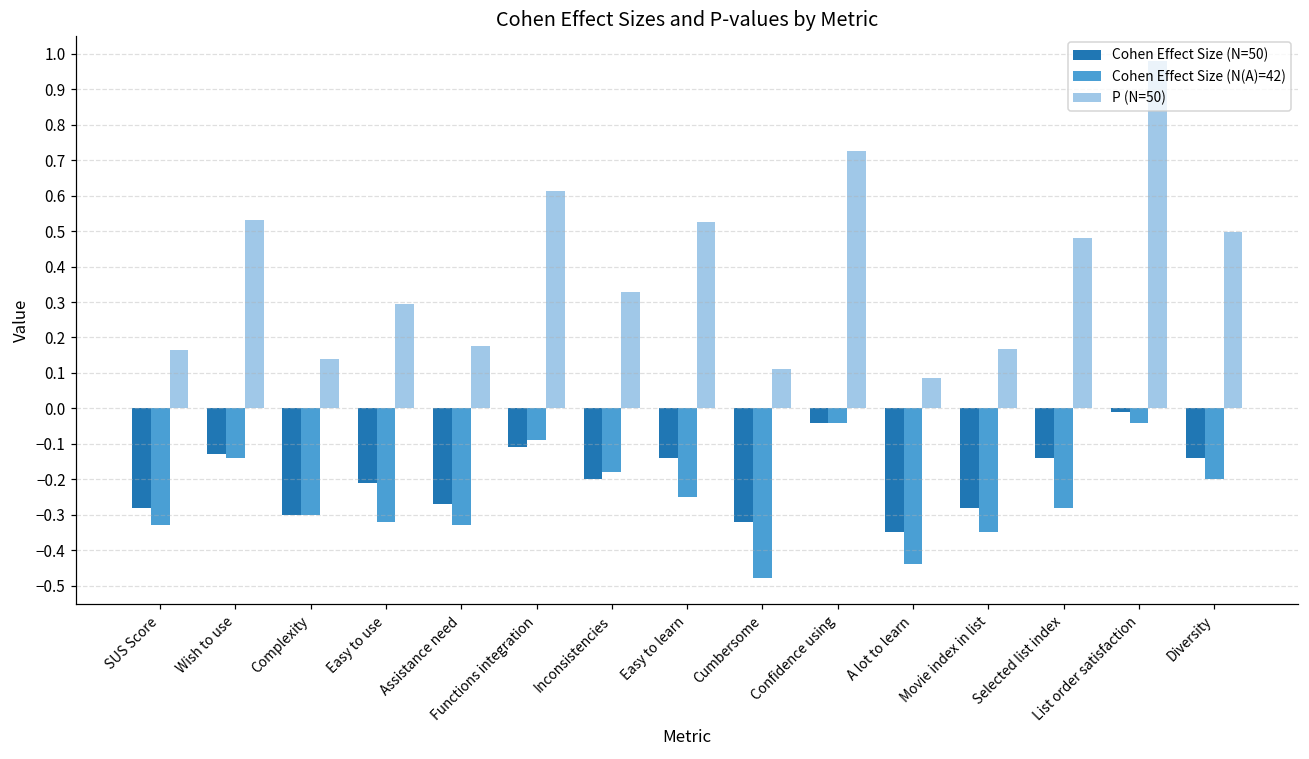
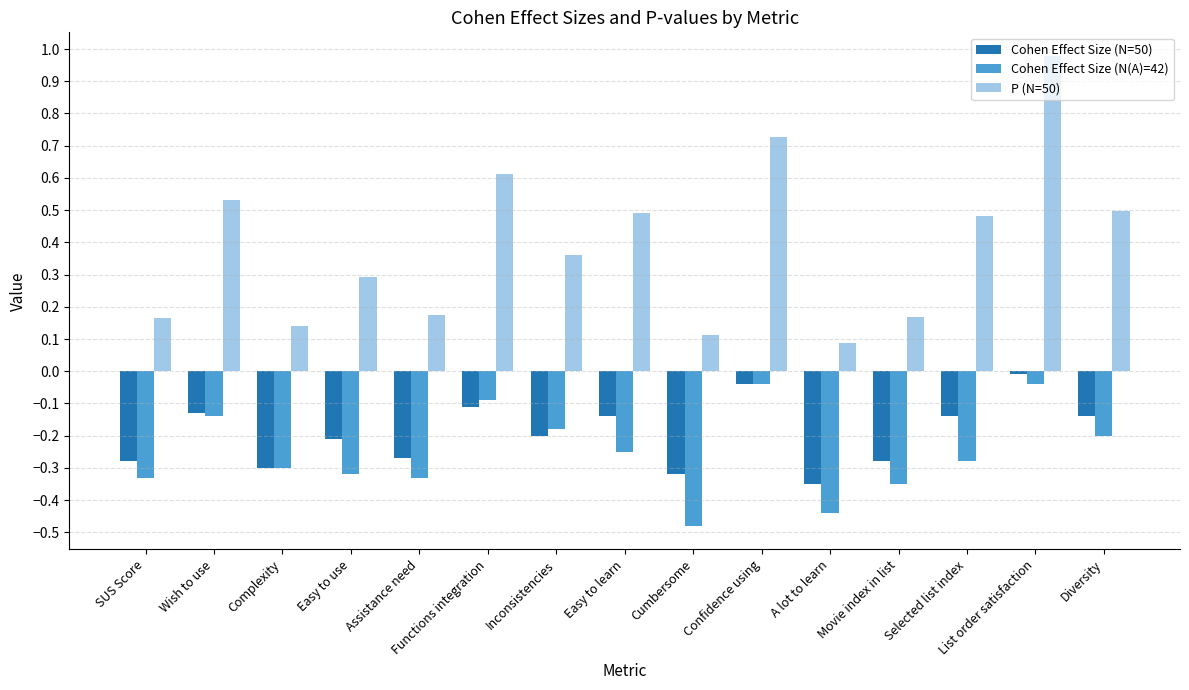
P (N=50), Inconsistencies: 0.33 -> 0.36
P (N=50), Easy to learn: 0.53 -> 0.49
